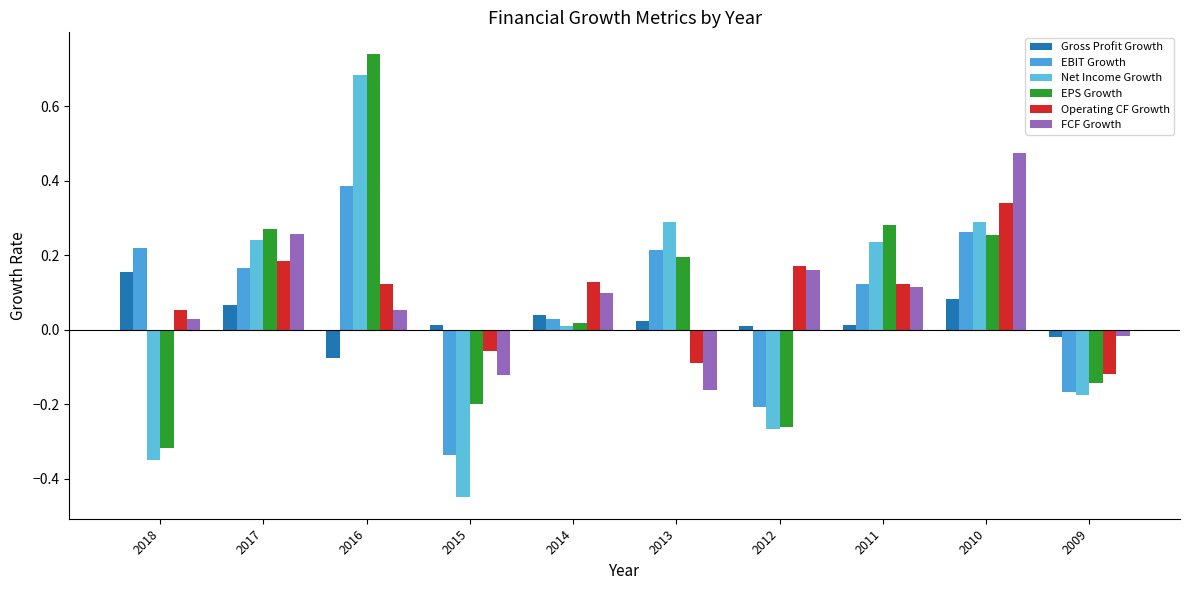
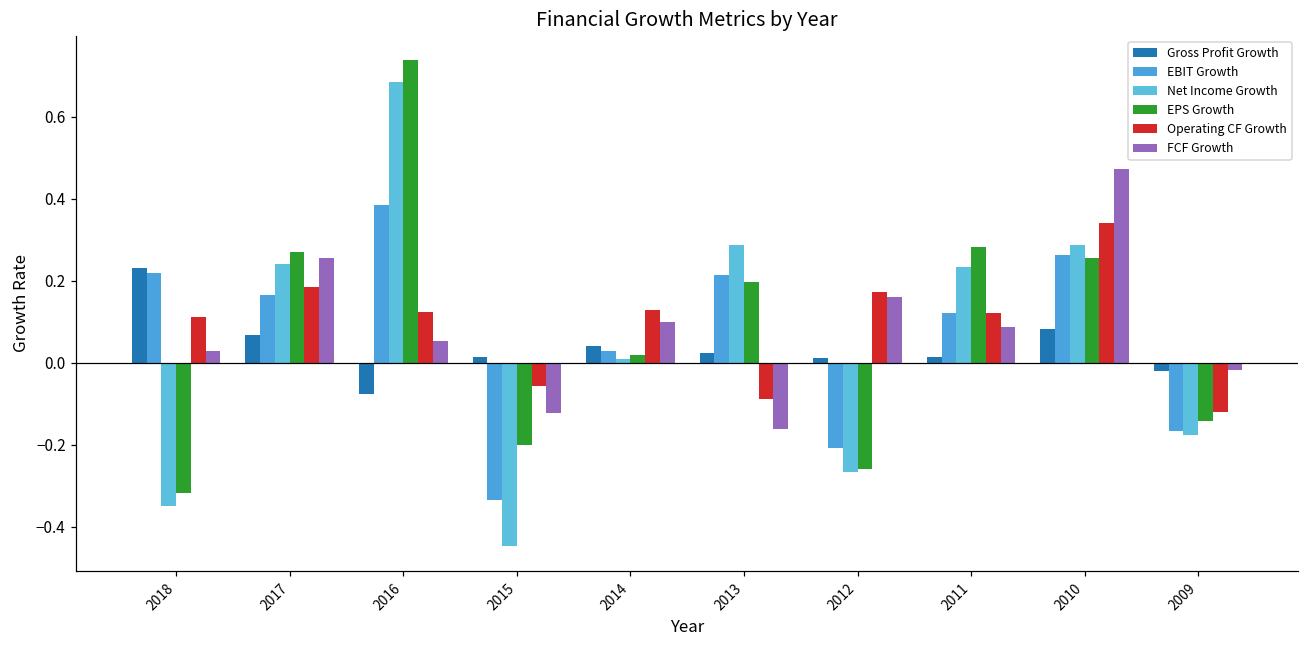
Gross Profit Growth, 2018: 0.16 -> 0.23
Operating CF Growth, 2018: 0.05 -> 0.11
FCF Growth, 2011: 0.12 -> 0.09
